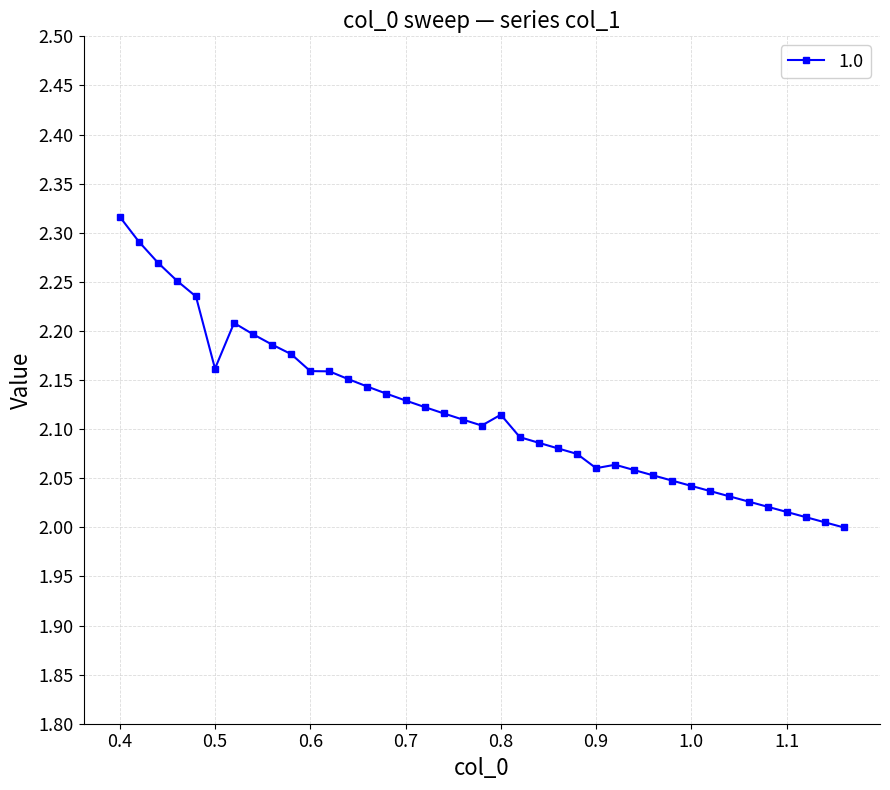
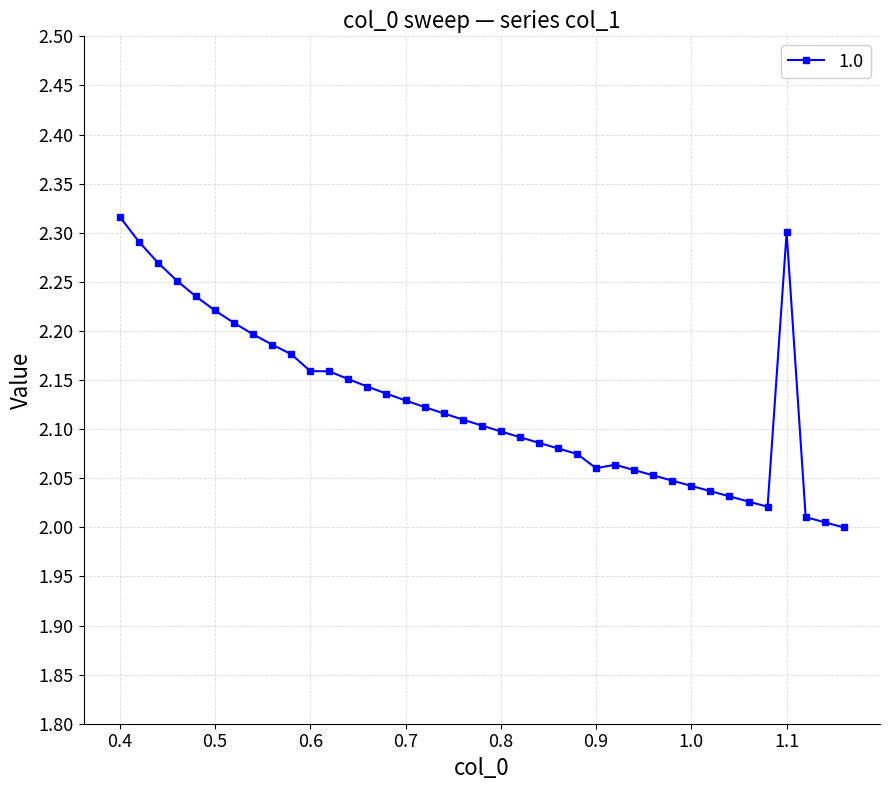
0.5: 2.16 -> 2.22
0.8: 2.11 -> 2.10
1.1: 2.02 -> 2.30
